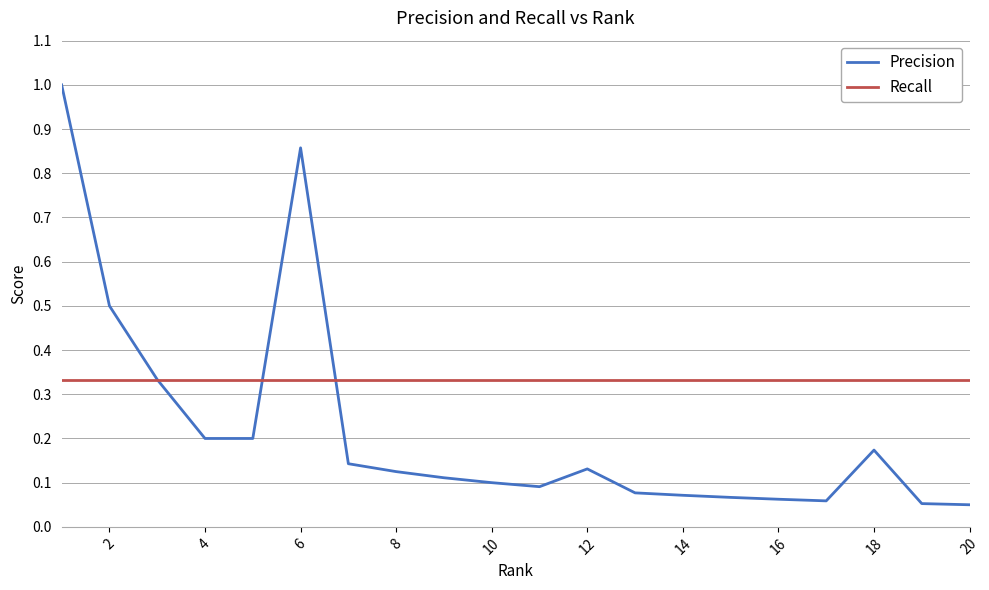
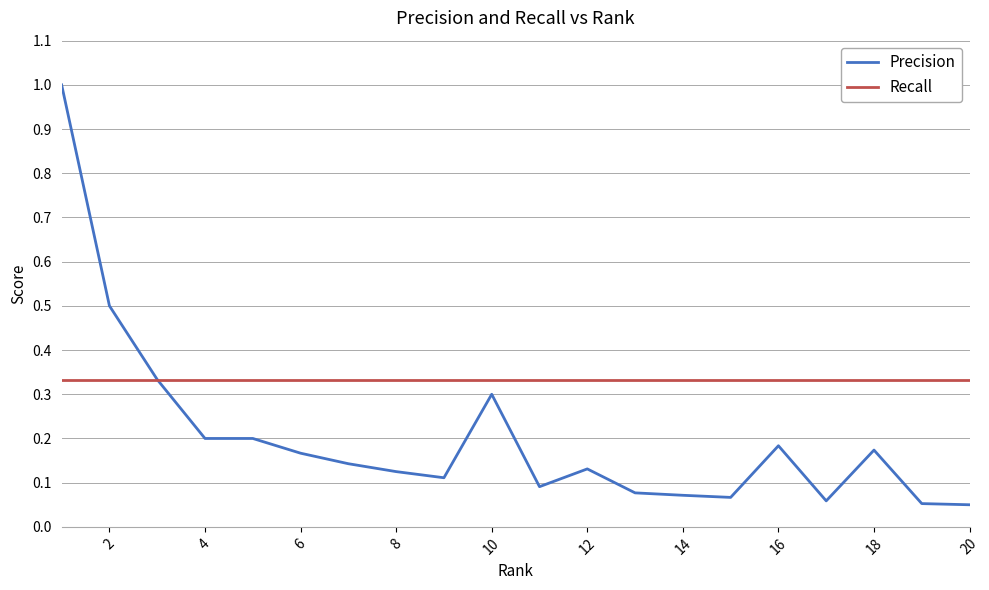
Precision, 6: 0.86 -> 0.17
Precision, 10: 0.1 -> 0.3
Precision, 16: 0.06 -> 0.18
